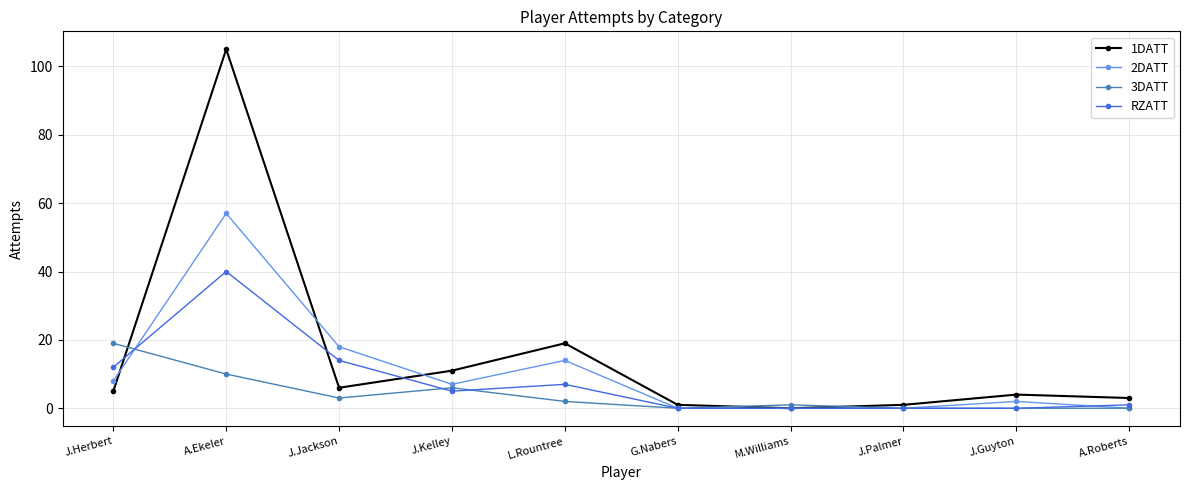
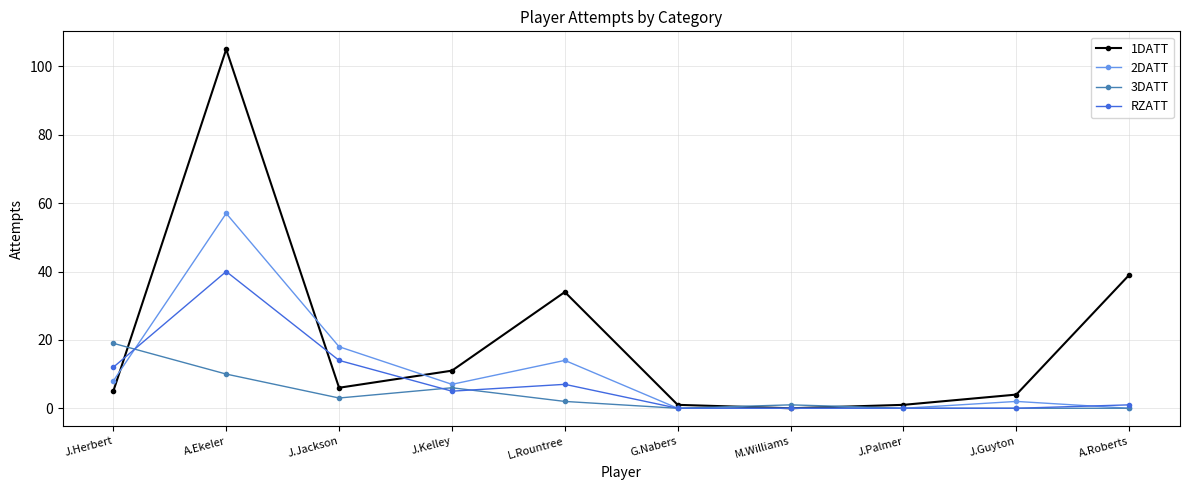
1DATT, L.Rountree: 19 -> 34
1DATT, A.Roberts: 3 -> 39
